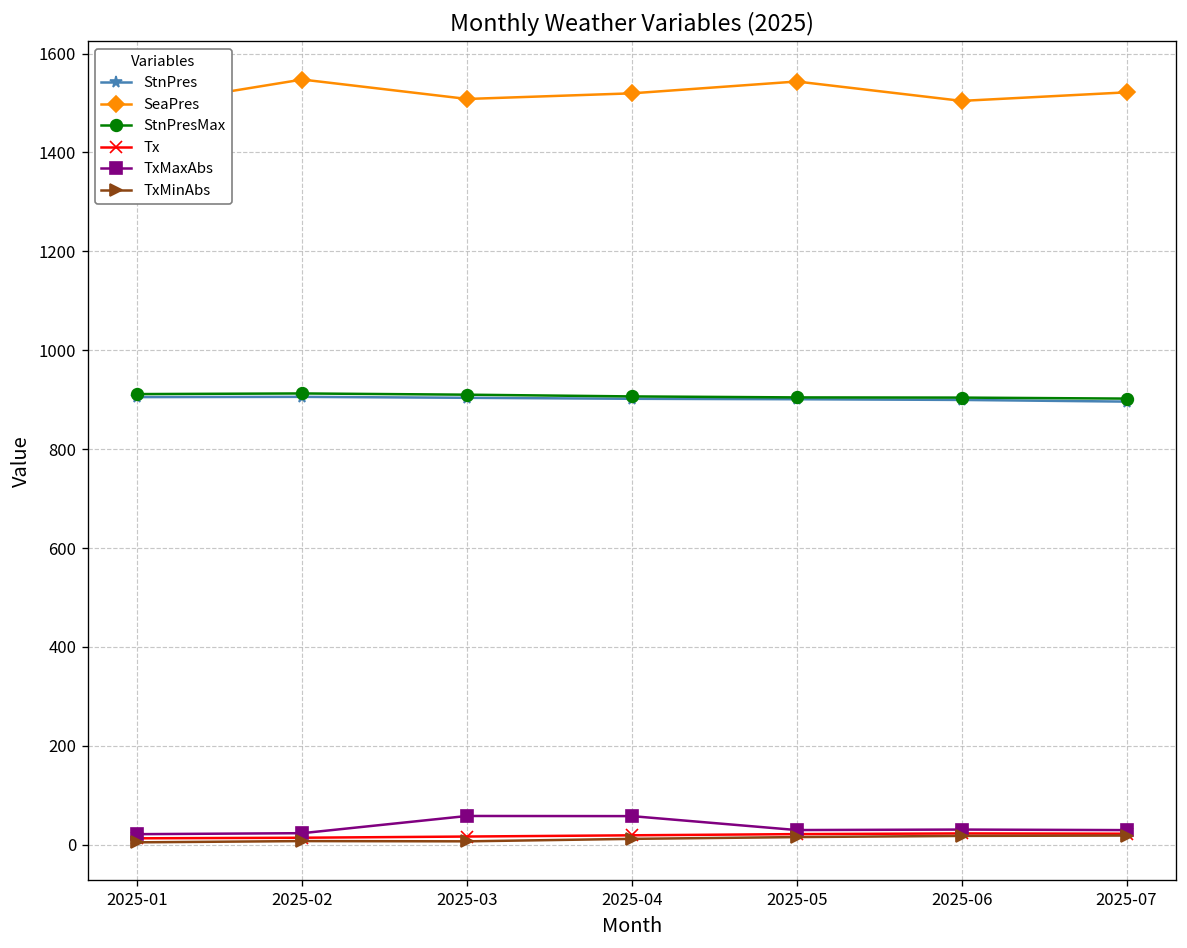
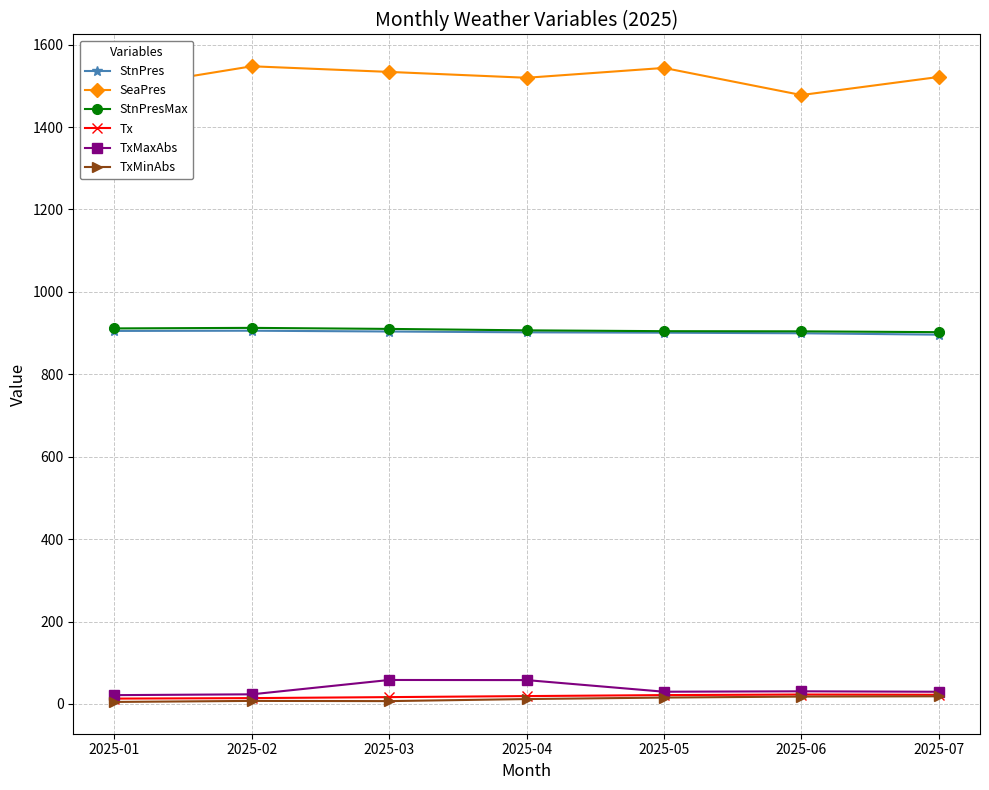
SeaPres, 2025-03: 1510 -> 1530
SeaPres, 2025-06: 1500 -> 1480
